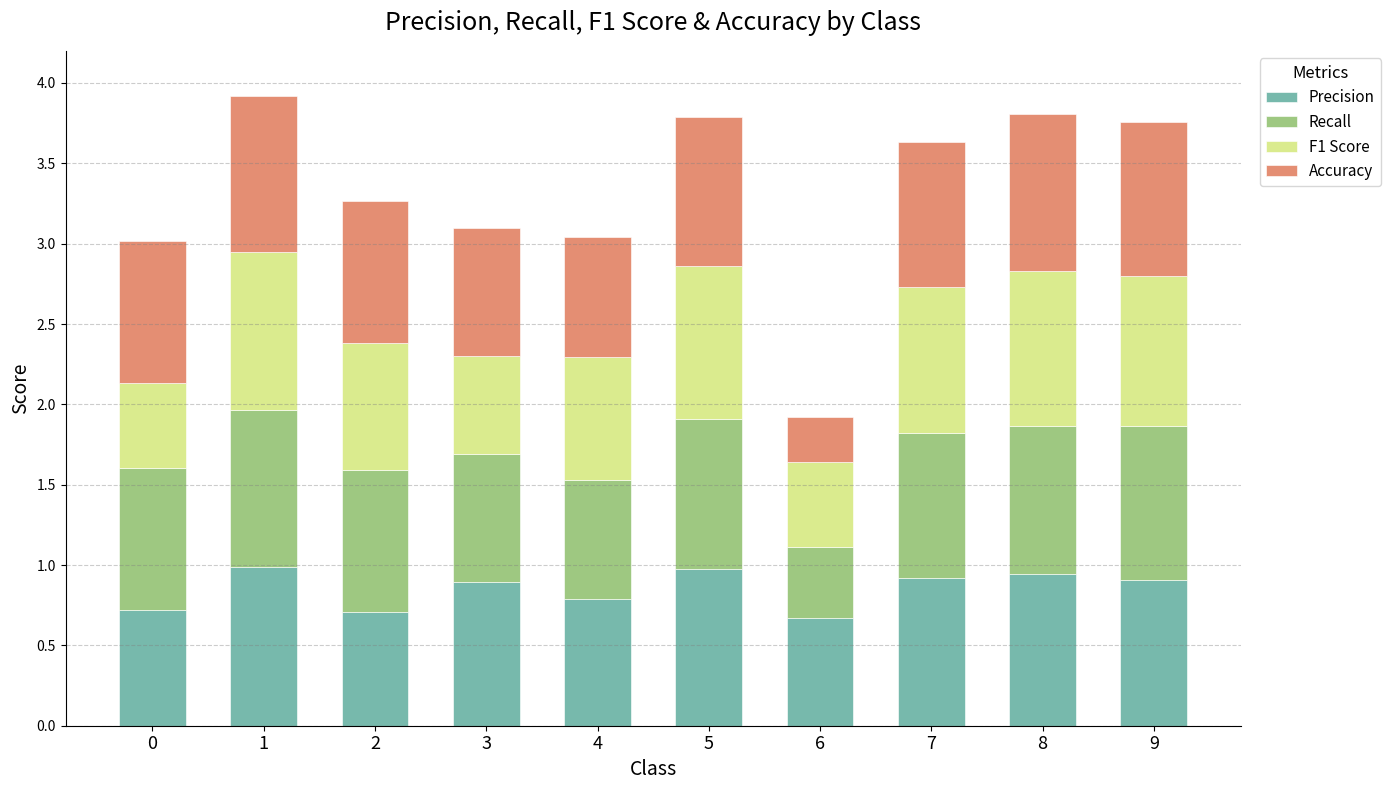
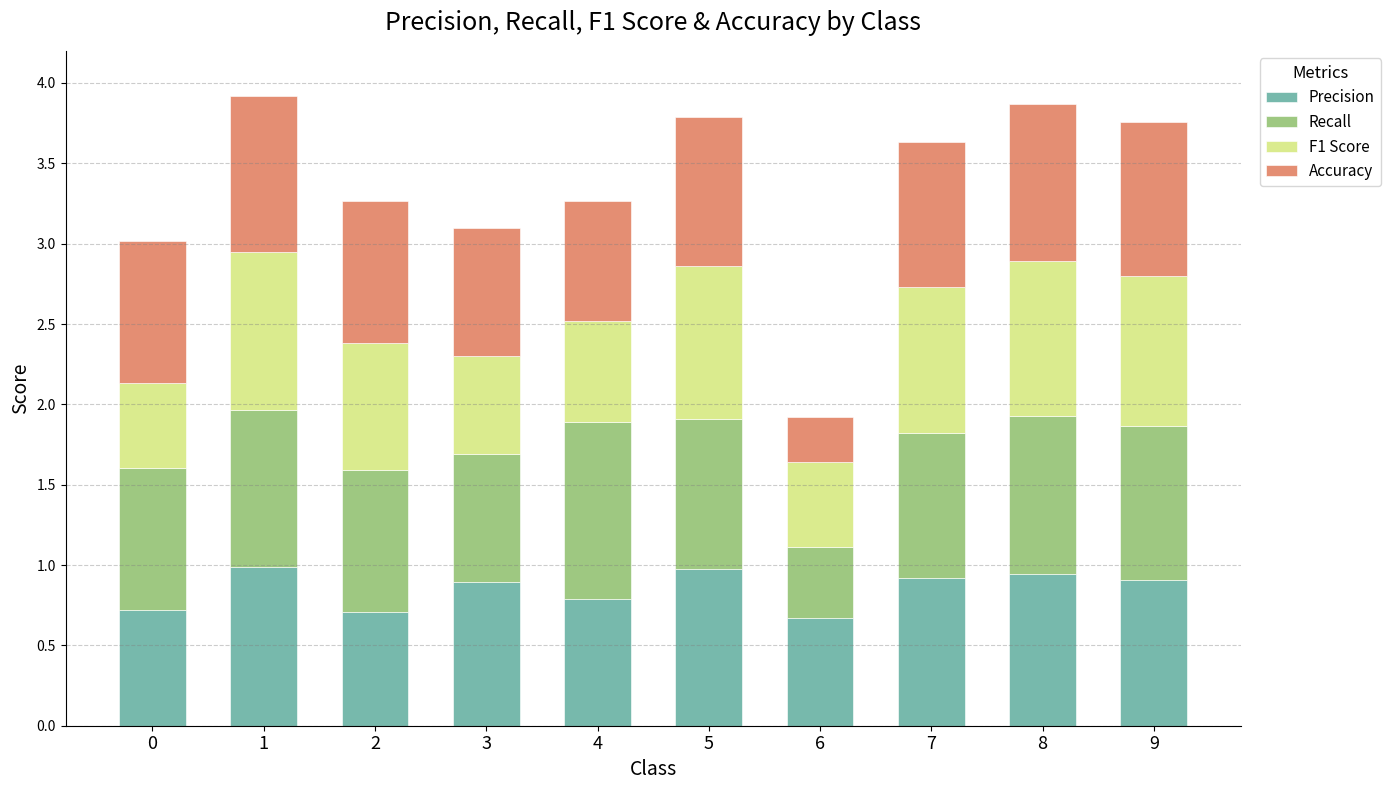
Recall, 4: 0.74 -> 1.10
F1 Score, 4: 0.76 -> 0.63
Recall, 8: 0.92 -> 0.98
